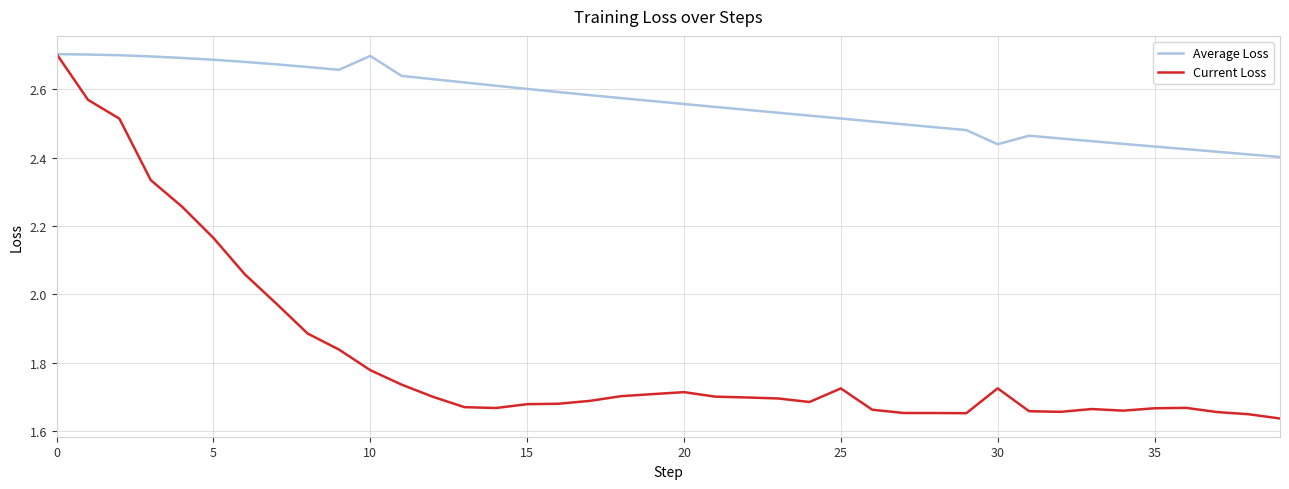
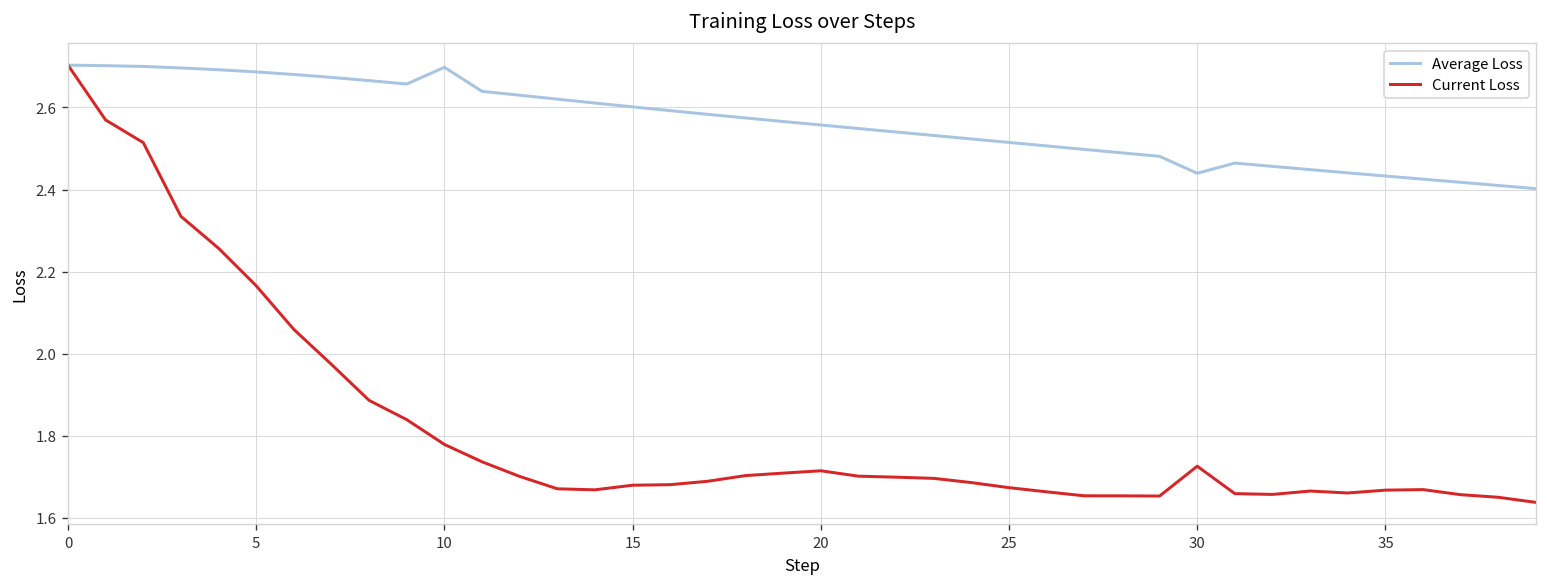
Current Loss, 25: 1.73 -> 1.67
